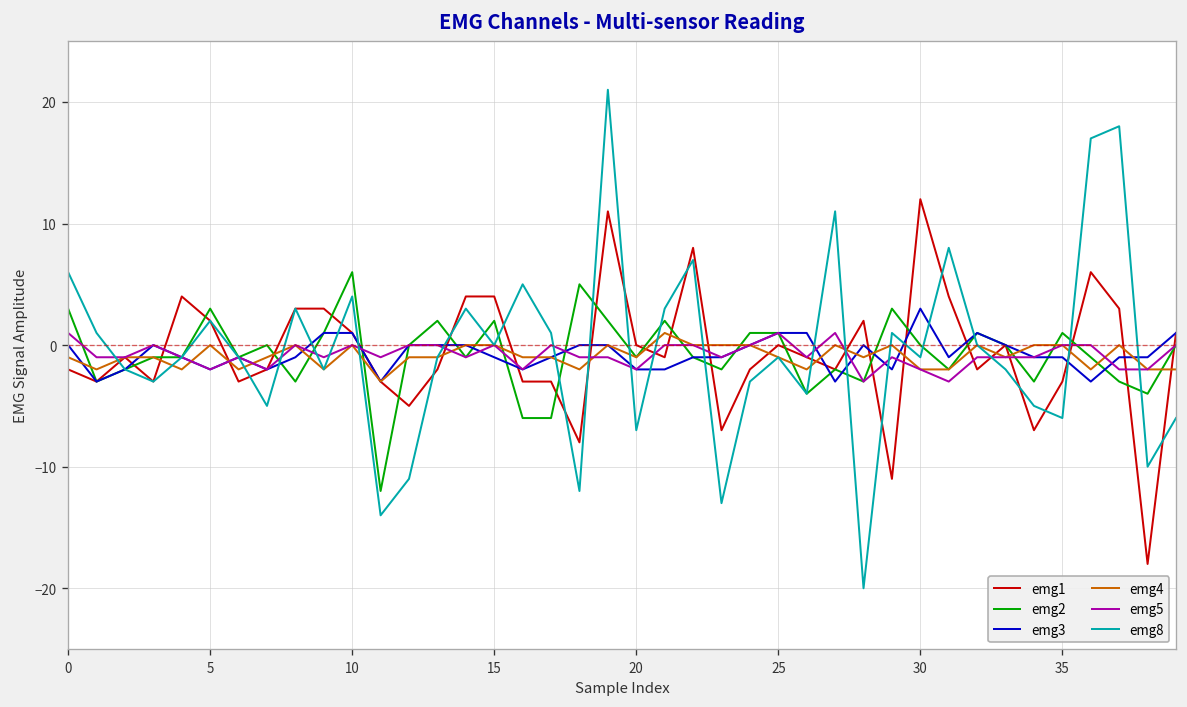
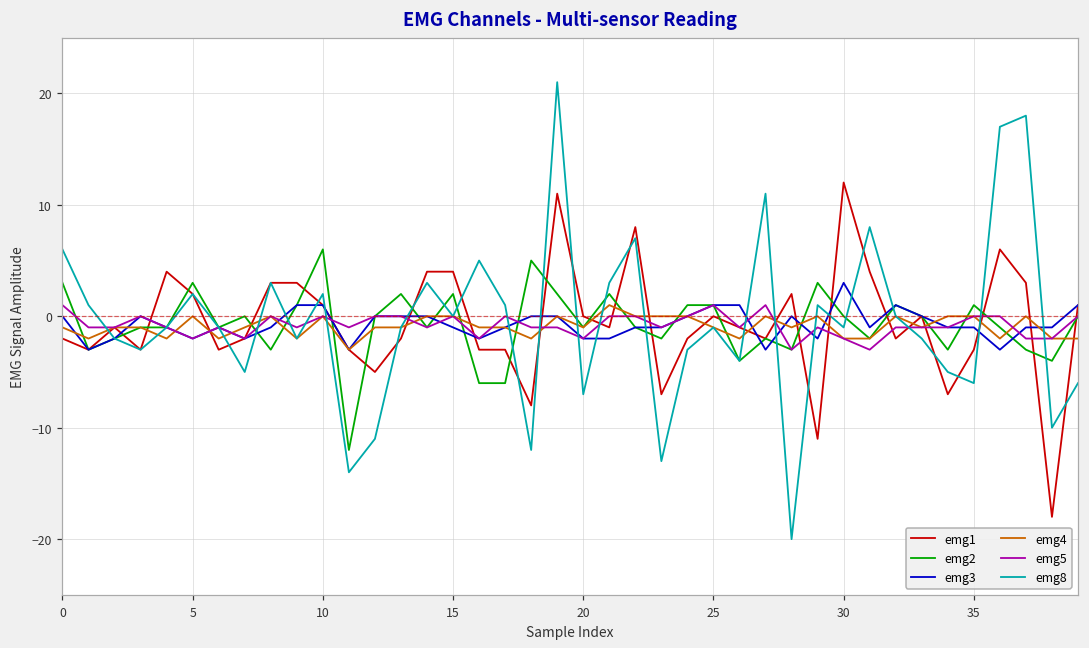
emg8, 10: 4 -> 2
